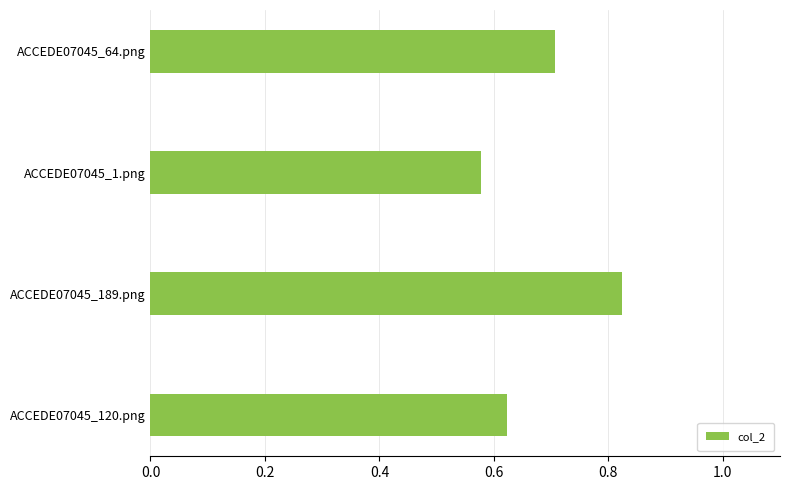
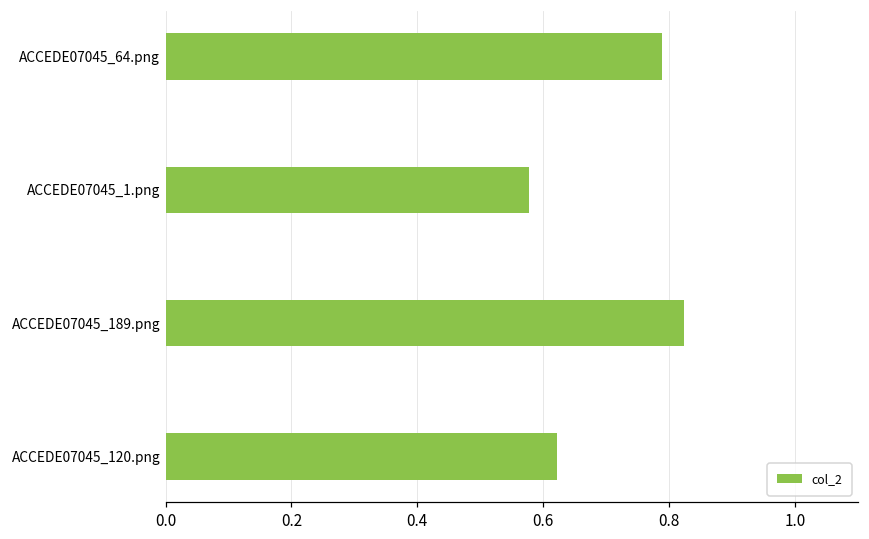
ACCEDE07045_64.png: 0.71 -> 0.79
